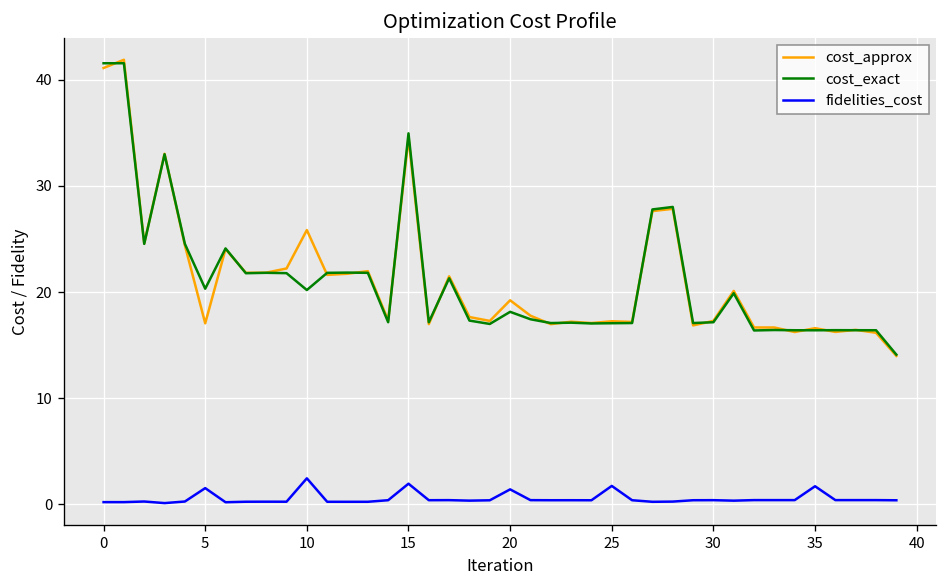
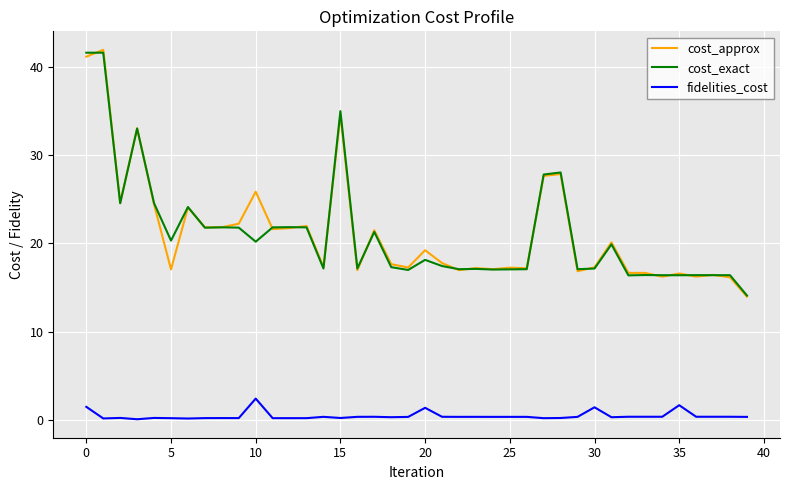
fidelities_cost, 0: 0 -> 2
fidelities_cost, 5: 2 -> 0
fidelities_cost, 15: 2 -> 0
fidelities_cost, 25: 2 -> 0
fidelities_cost, 30: 0 -> 1
